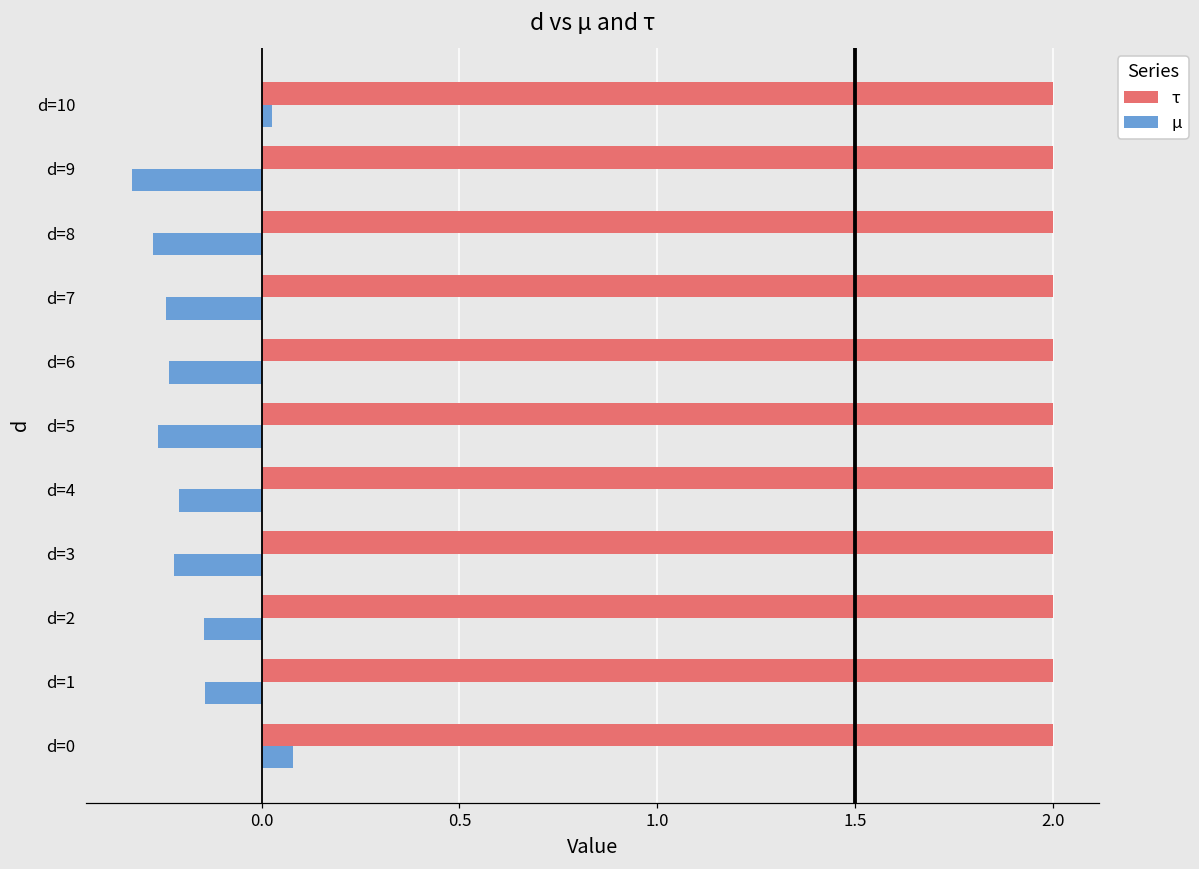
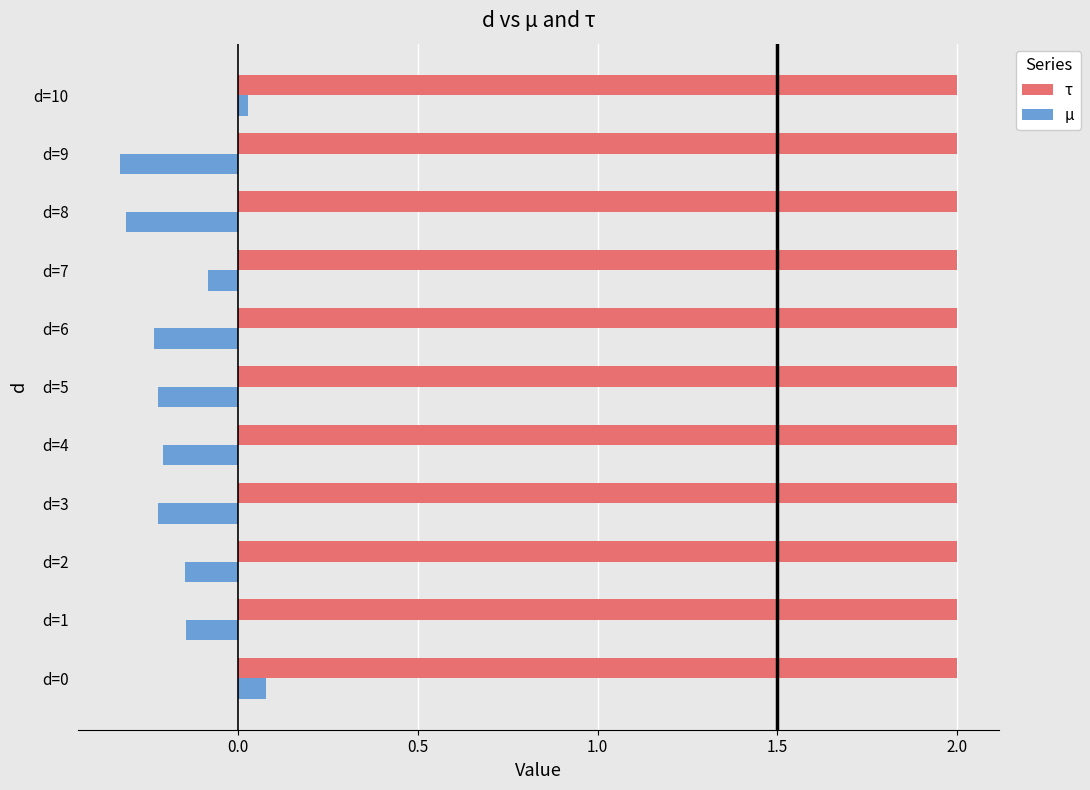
µ, d=8: -0.27 -> -0.31
µ, d=7: -0.24 -> -0.08
µ, d=5: -0.26 -> -0.22
